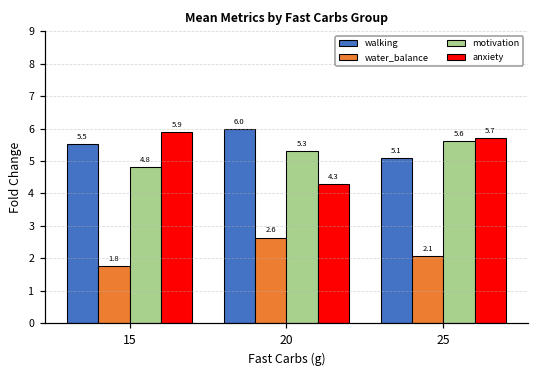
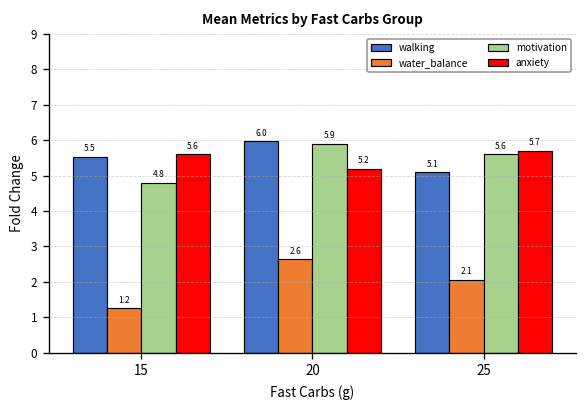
water_balance, 15: 1.8 -> 1.2
anxiety, 15: 5.9 -> 5.6
motivation, 20: 5.3 -> 5.9
anxiety, 20: 4.3 -> 5.2
